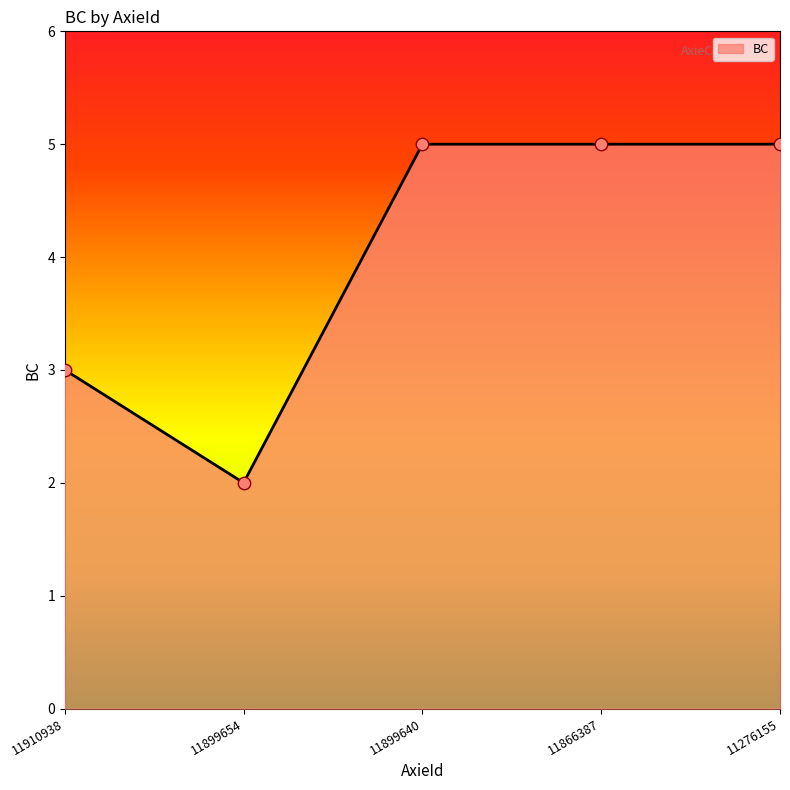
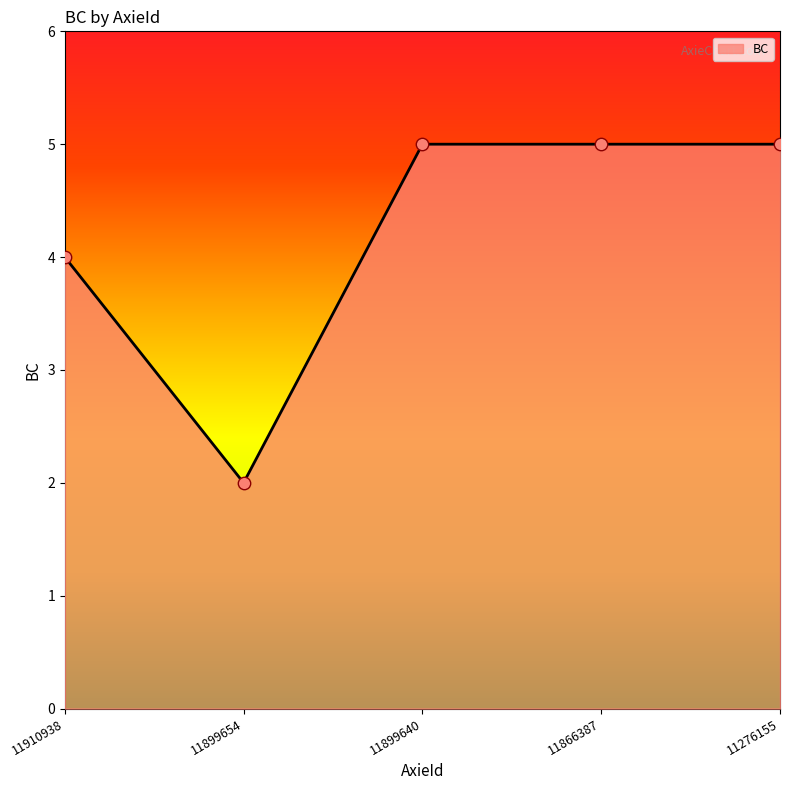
11910938: 3 -> 4
